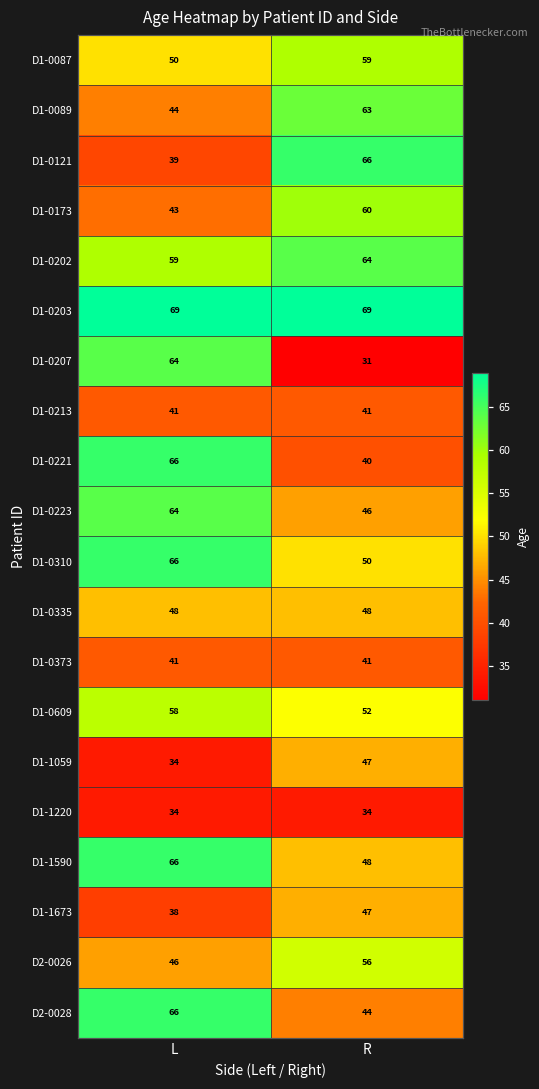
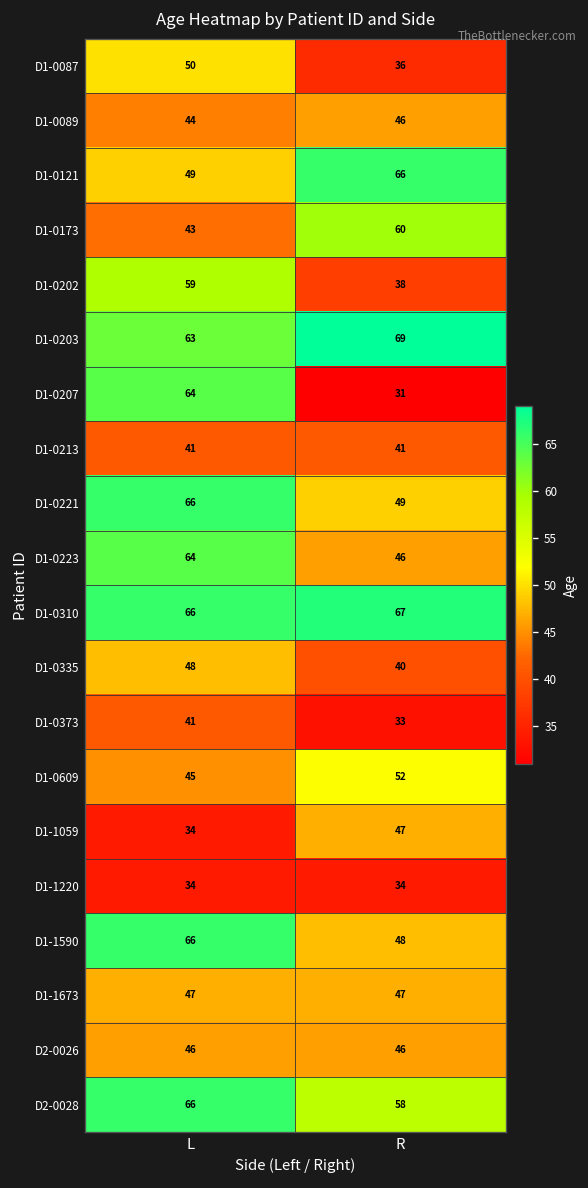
D1-0087, R: 59 -> 36
D1-0089, R: 63 -> 46
D1-0121, L: 39 -> 49
D1-0202, R: 64 -> 38
D1-0203, L: 69 -> 63
D1-0221, R: 40 -> 49
D1-0310, R: 50 -> 67
D1-0335, R: 48 -> 40
D1-0373, R: 41 -> 33
D1-0609, L: 58 -> 45
D1-1673, L: 38 -> 47
D2-0026, R: 56 -> 46
D2-0028, R: 44 -> 58
